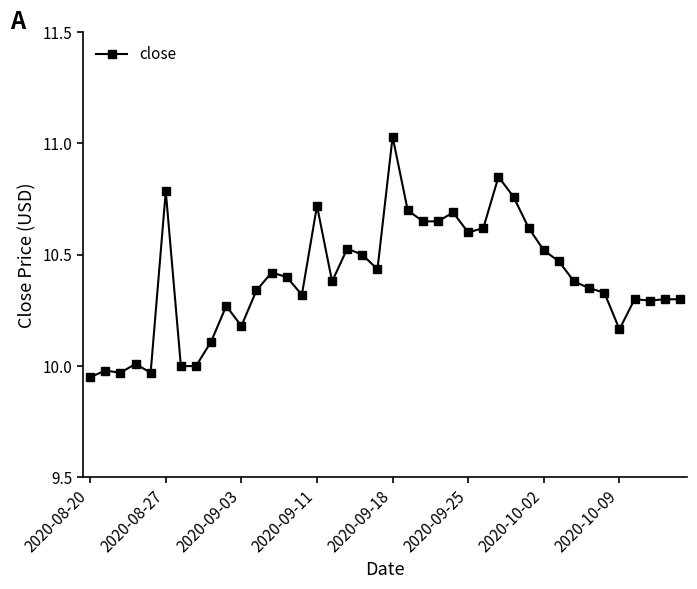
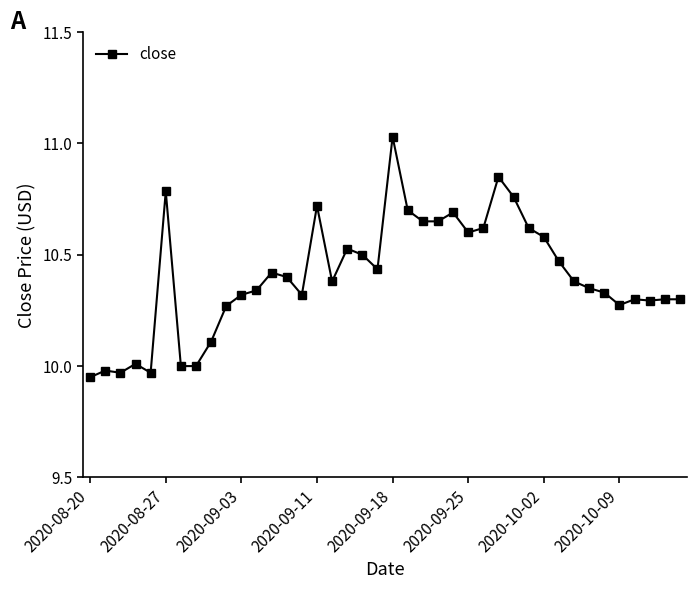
2020-09-03: 10.18 -> 10.32
2020-10-02: 10.52 -> 10.58
2020-10-09: 10.17 -> 10.27
